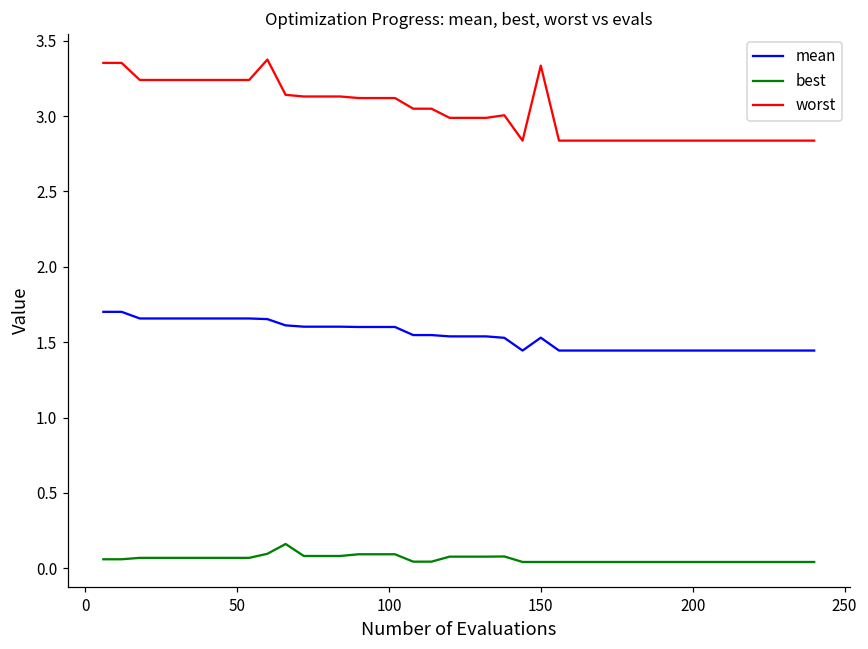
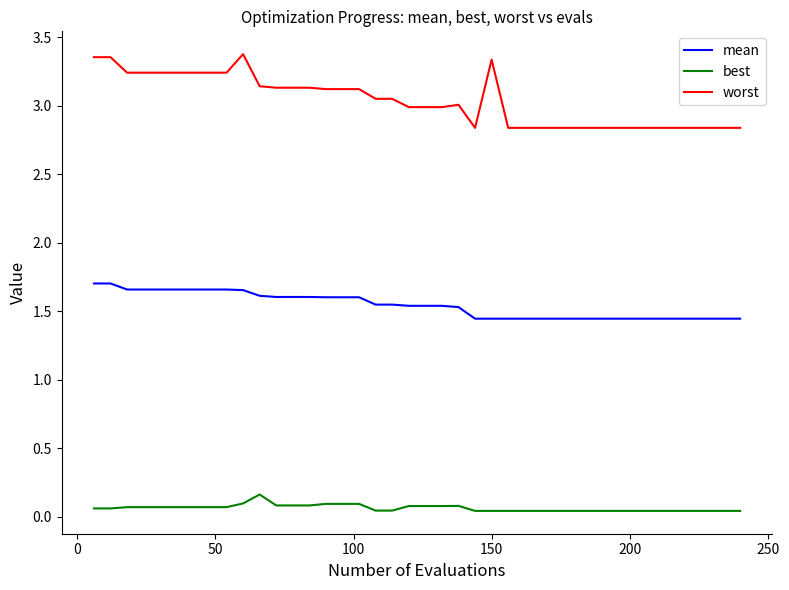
mean, 150: 1.53 -> 1.44
